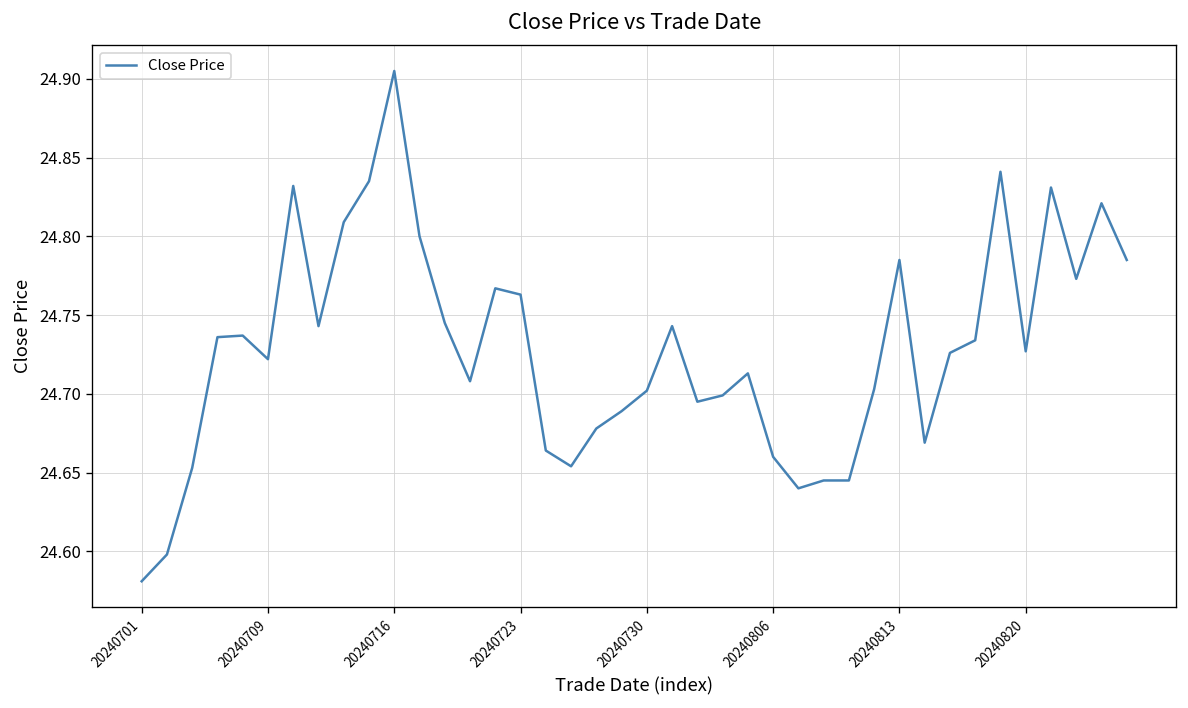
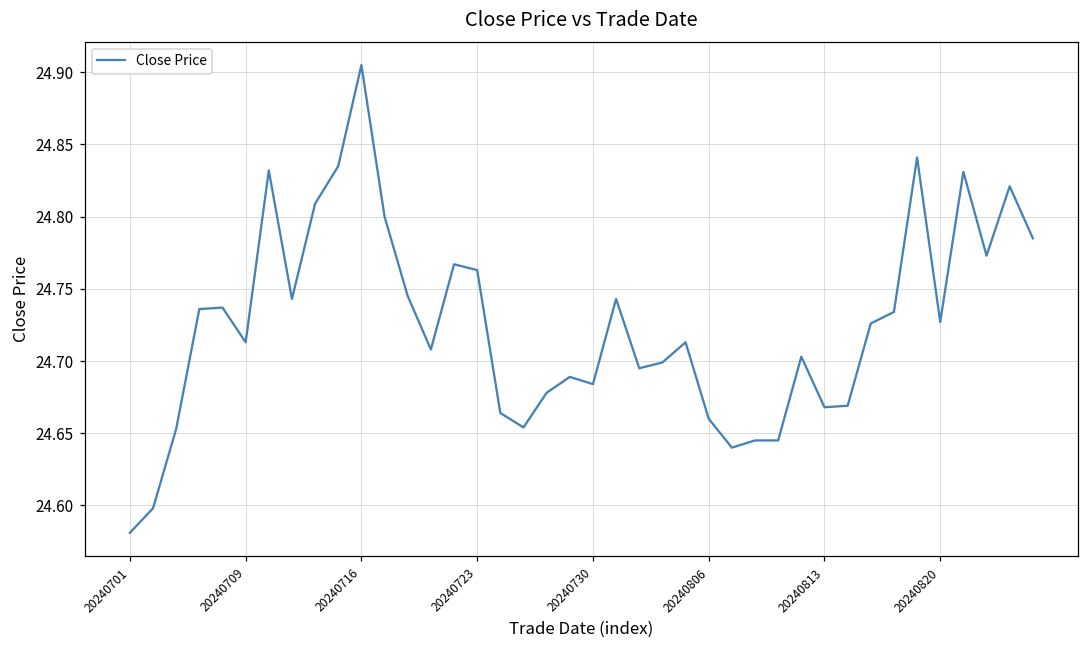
20240709: 24.722 -> 24.713
20240730: 24.702 -> 24.684
20240813: 24.785 -> 24.668
